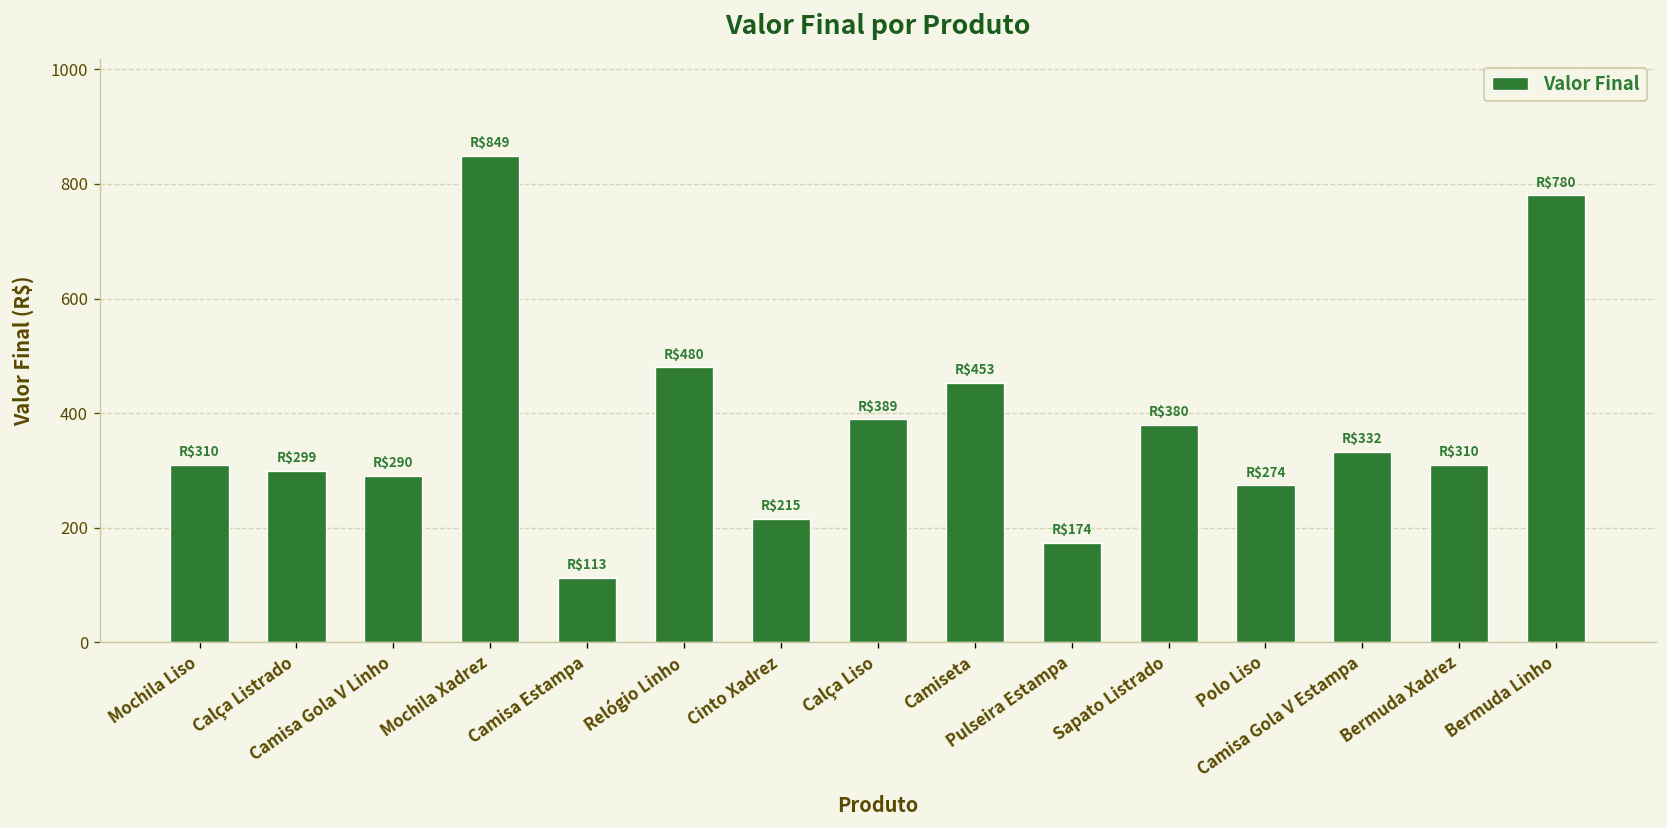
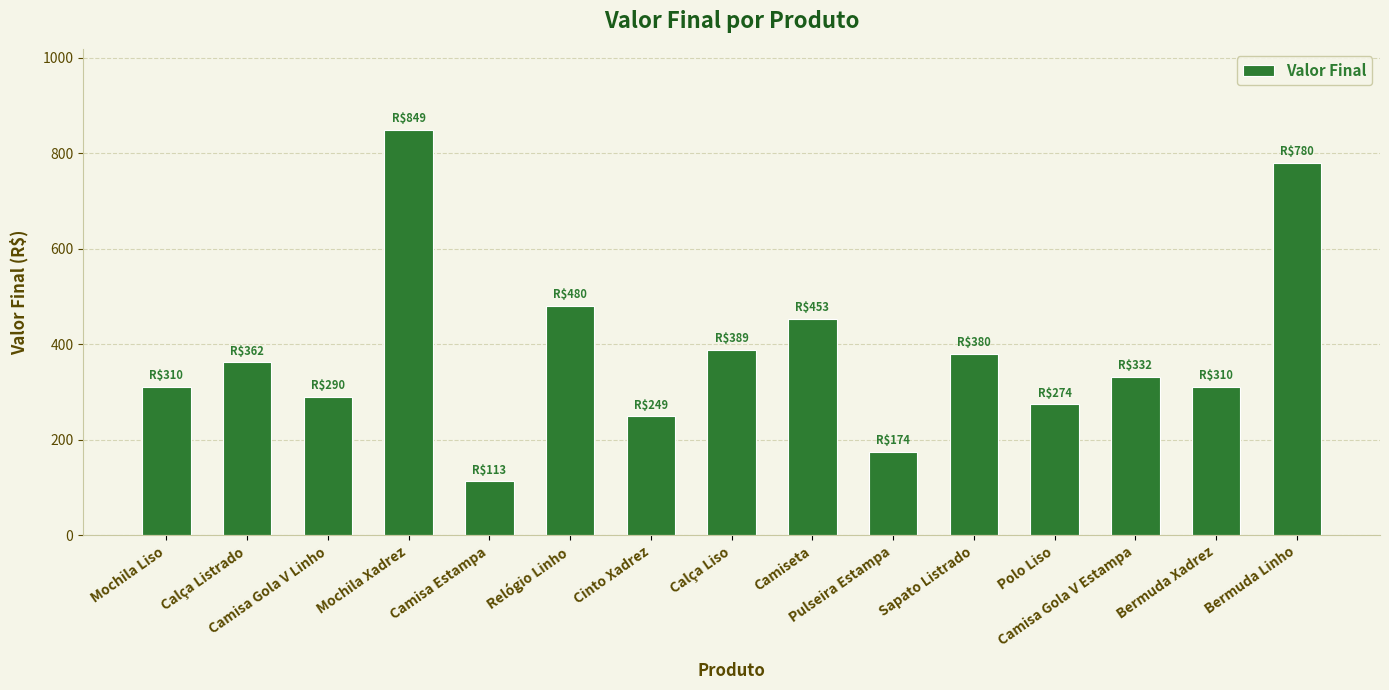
Calça Listrado: $299 -> $362
Cinto Xadrez: $215 -> $249
